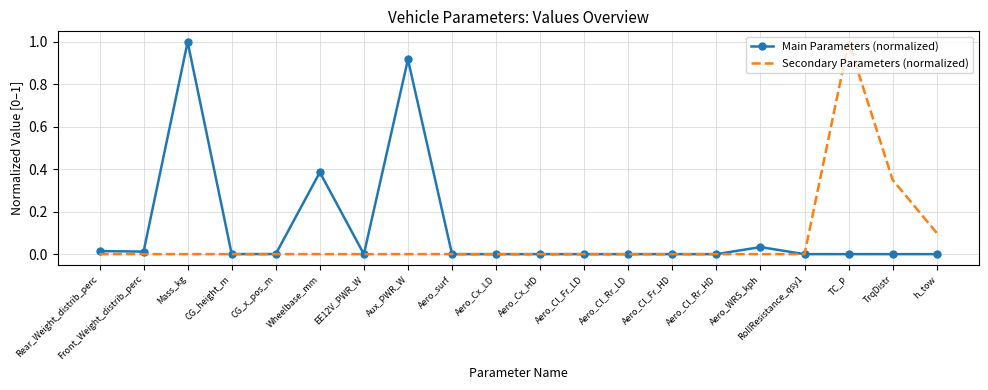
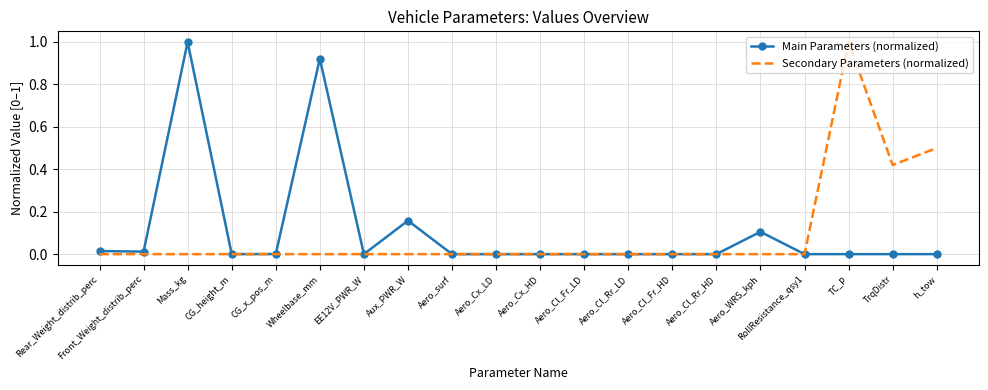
Main Parameters (normalized), Wheelbase_mm: 0.39 -> 0.92
Main Parameters (normalized), Aux_PWR_W: 0.92 -> 0.16
Main Parameters (normalized), Aero_WRS_kph: 0.03 -> 0.11
Secondary Parameters (normalized), TrqDistr: 0.35 -> 0.42
Secondary Parameters (normalized), h_tow: 0.1 -> 0.5
